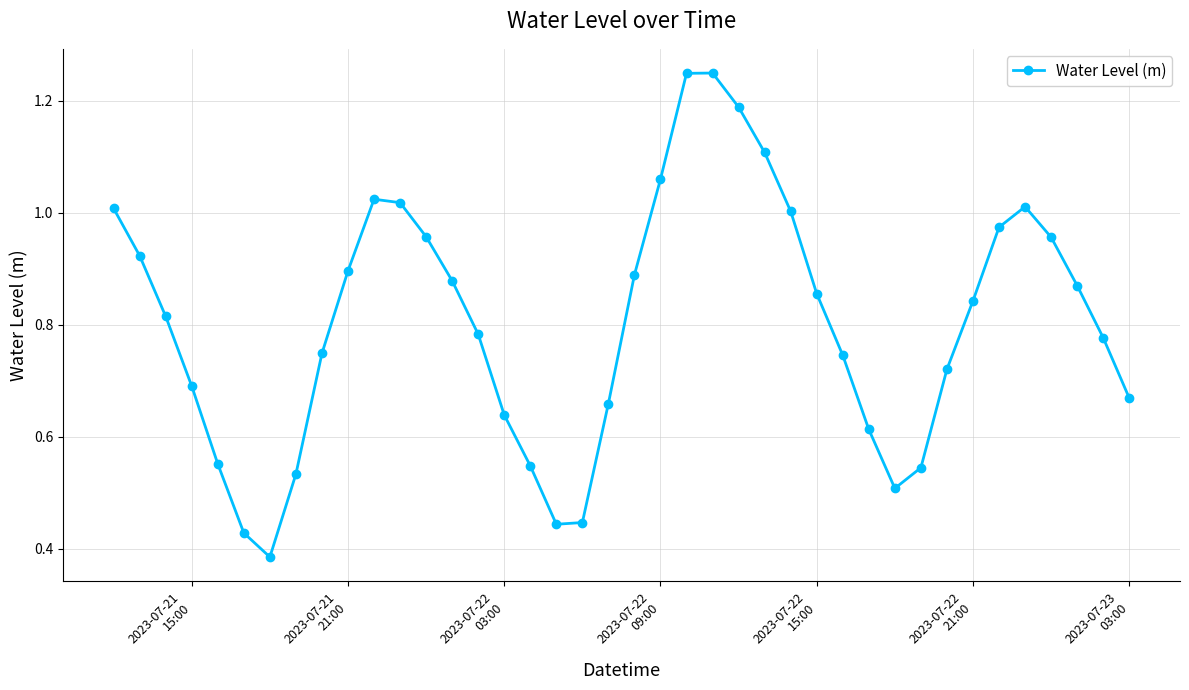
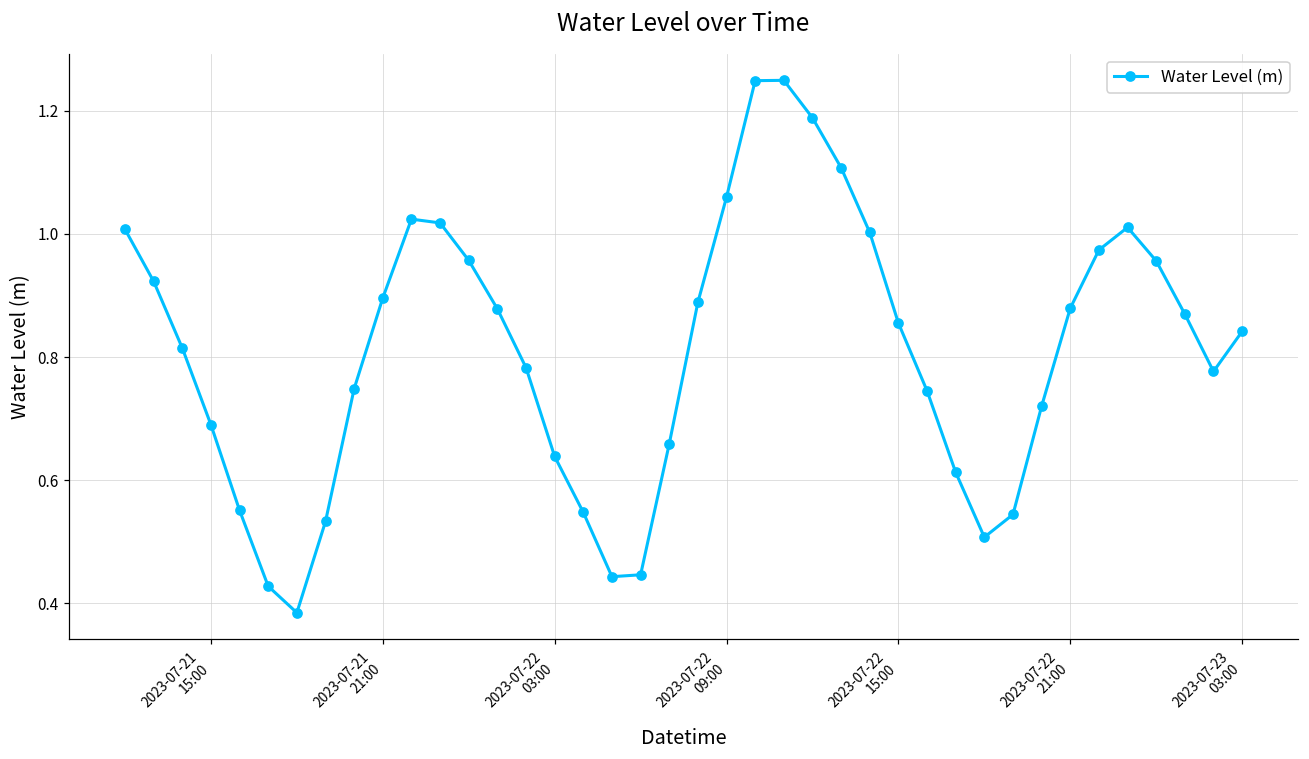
2023-07-22 21:00: 0.84 -> 0.88
2023-07-23 03:00: 0.67 -> 0.84
